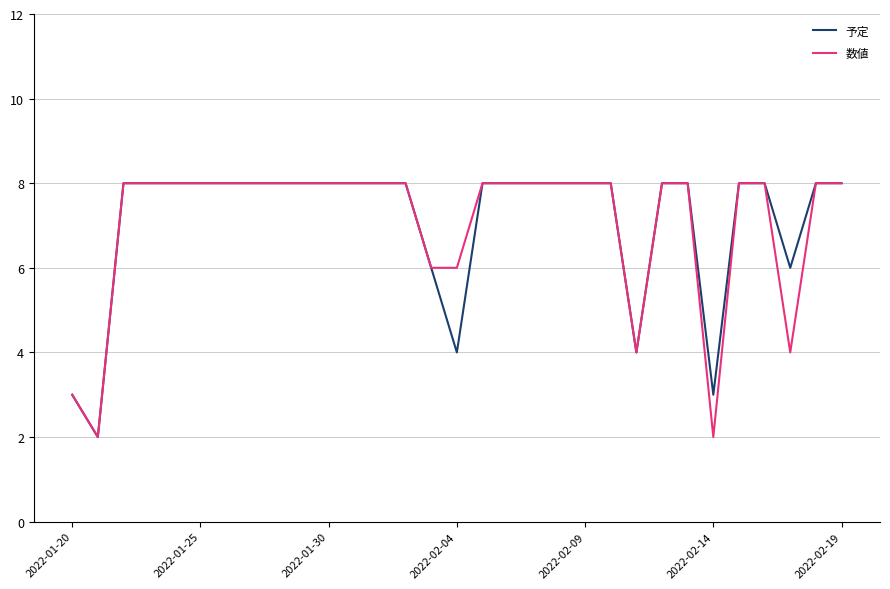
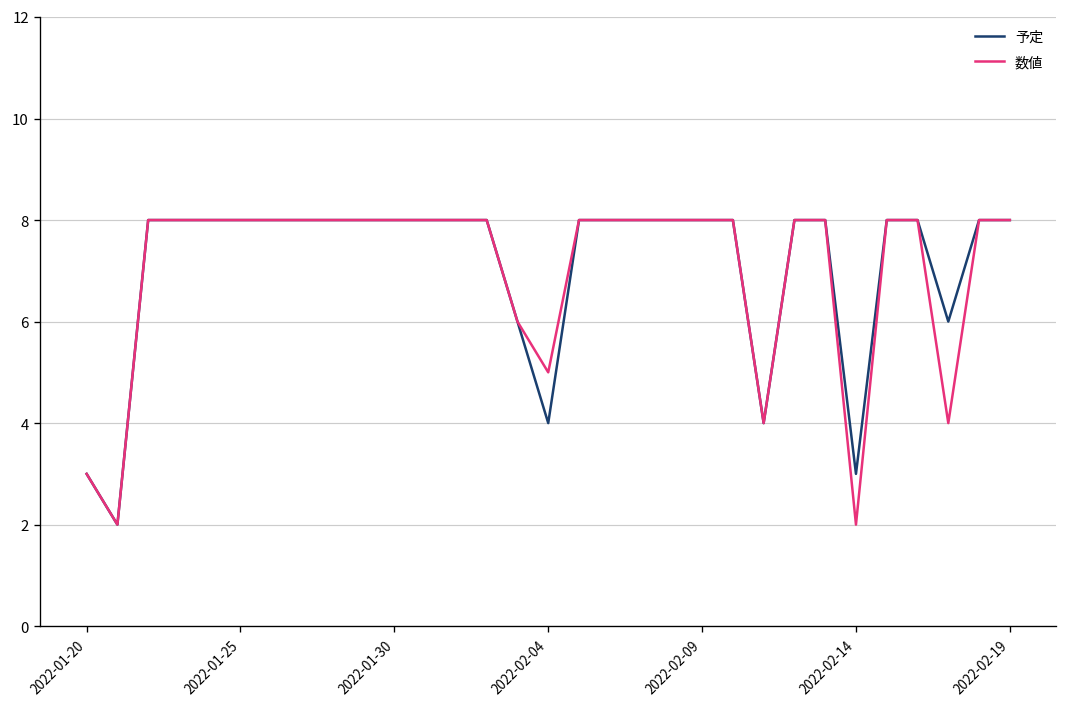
数値, 2022-02-04: 6 -> 5
